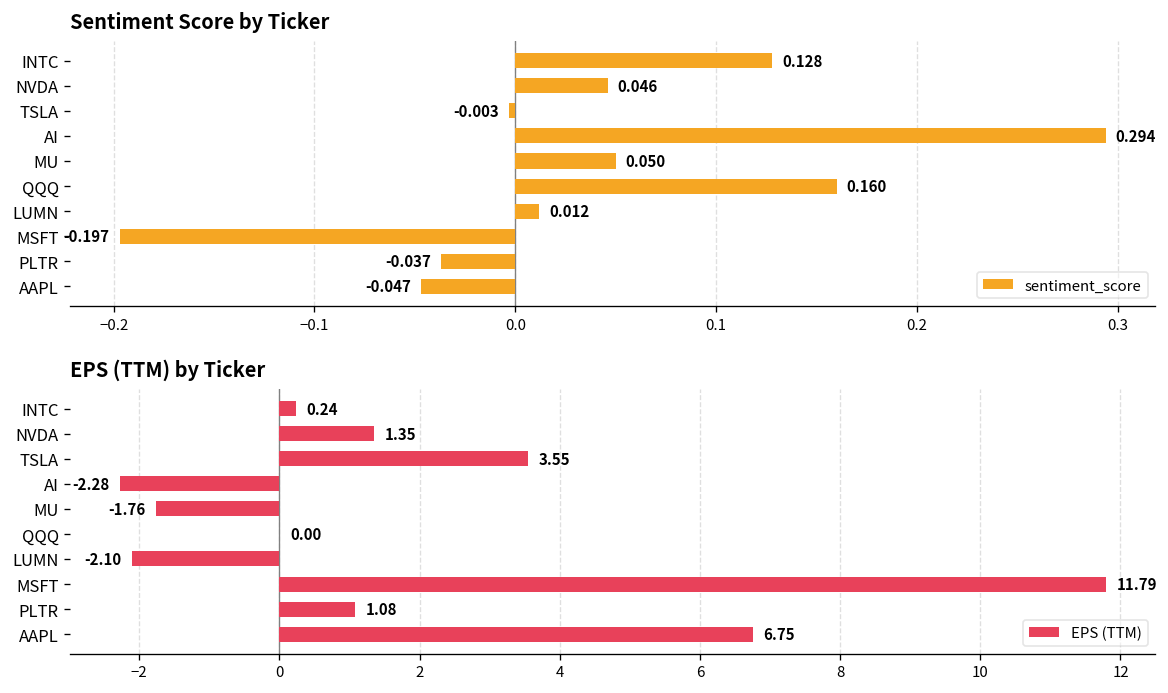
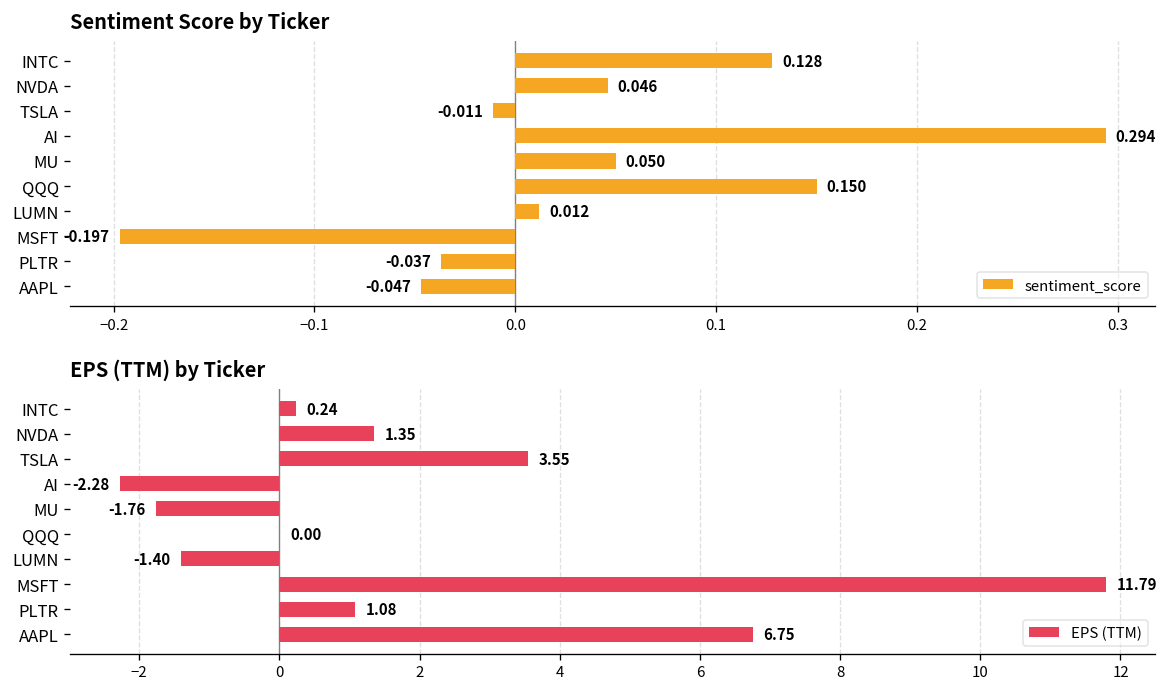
Sentiment Score by Ticker, TSLA: -0.003 -> -0.011
Sentiment Score by Ticker, QQQ: 0.160 -> 0.150
EPS (TTM) by Ticker, LUMN: -2.10 -> -1.40
